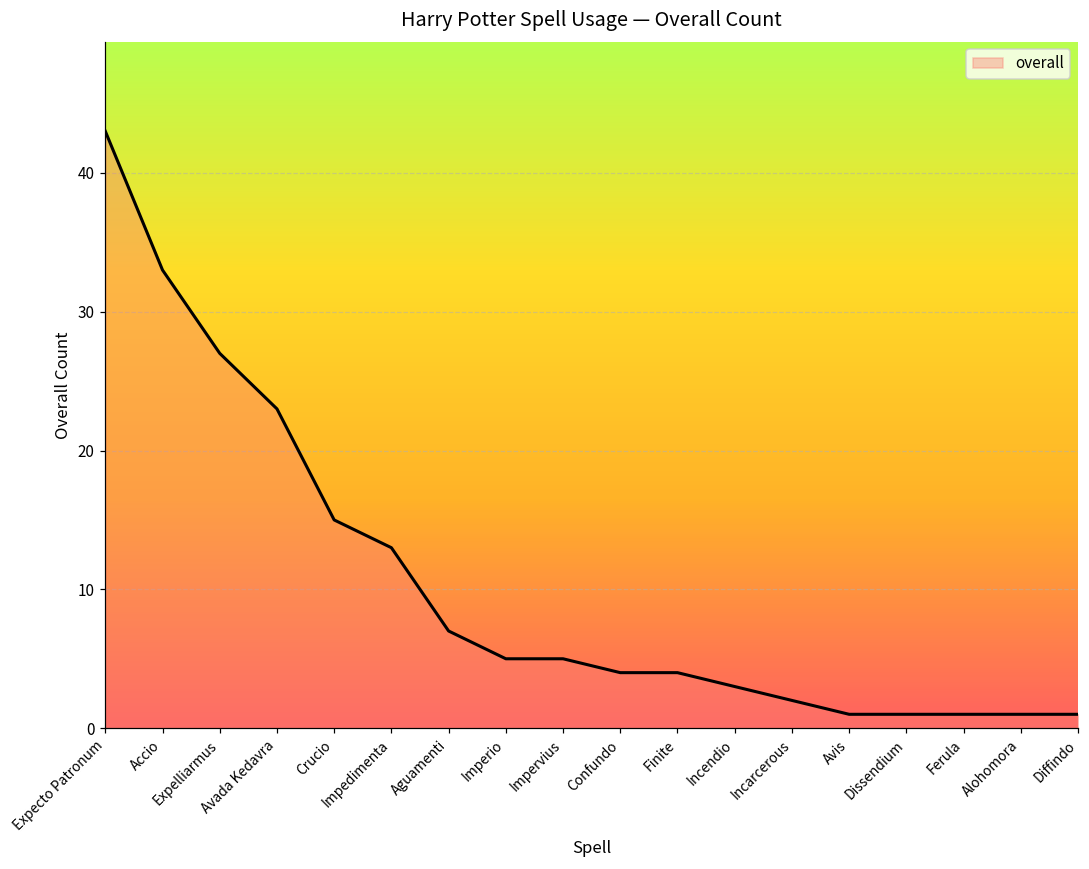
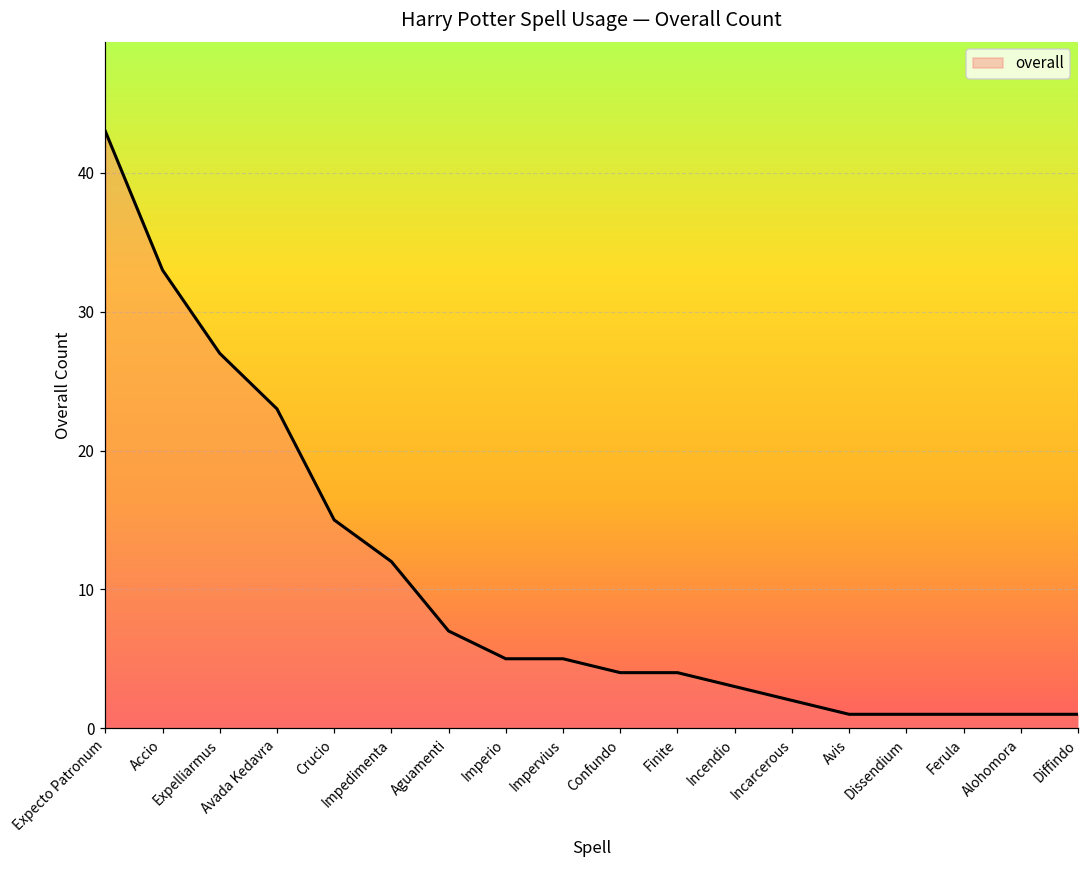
Impedimenta: 13 -> 12
